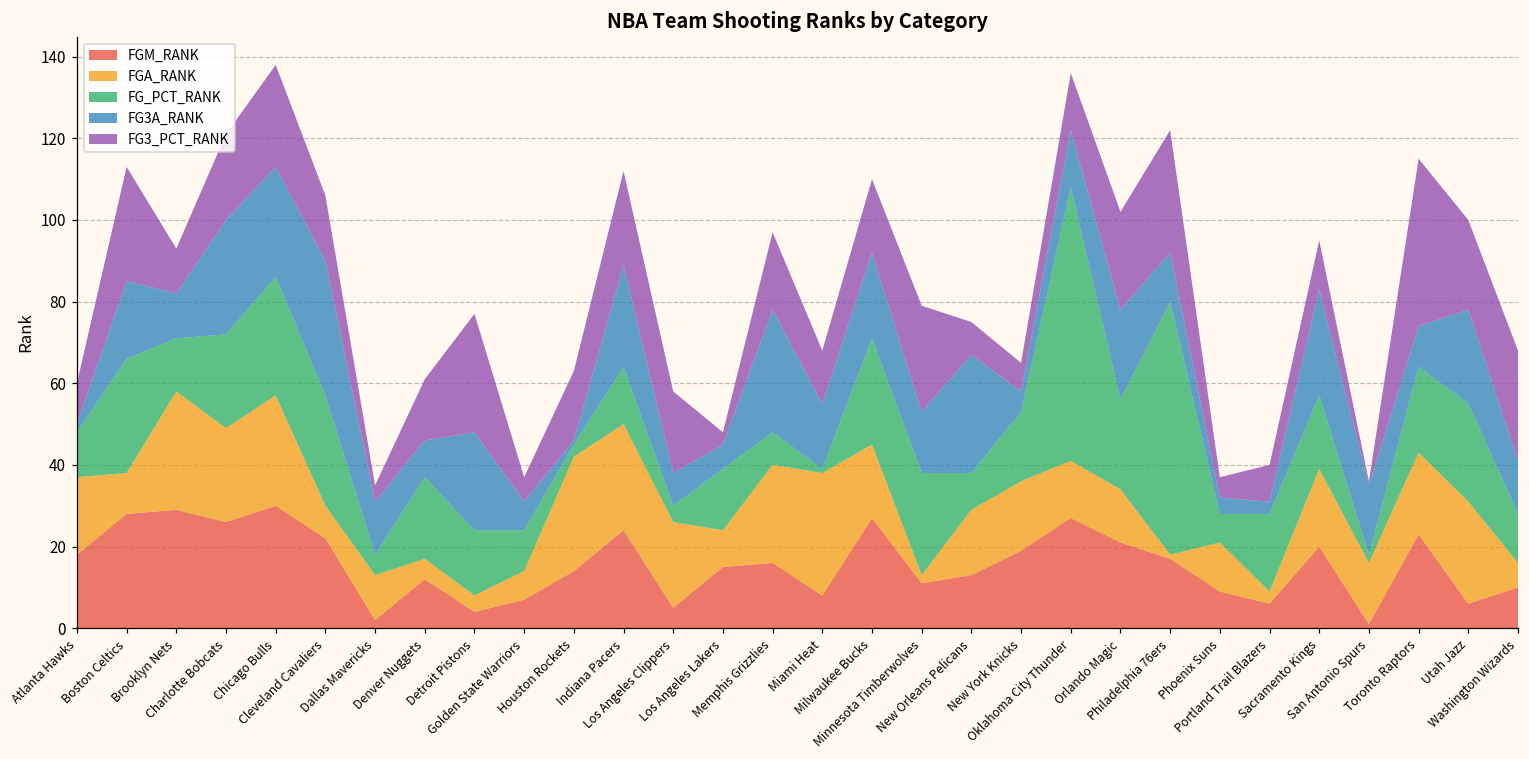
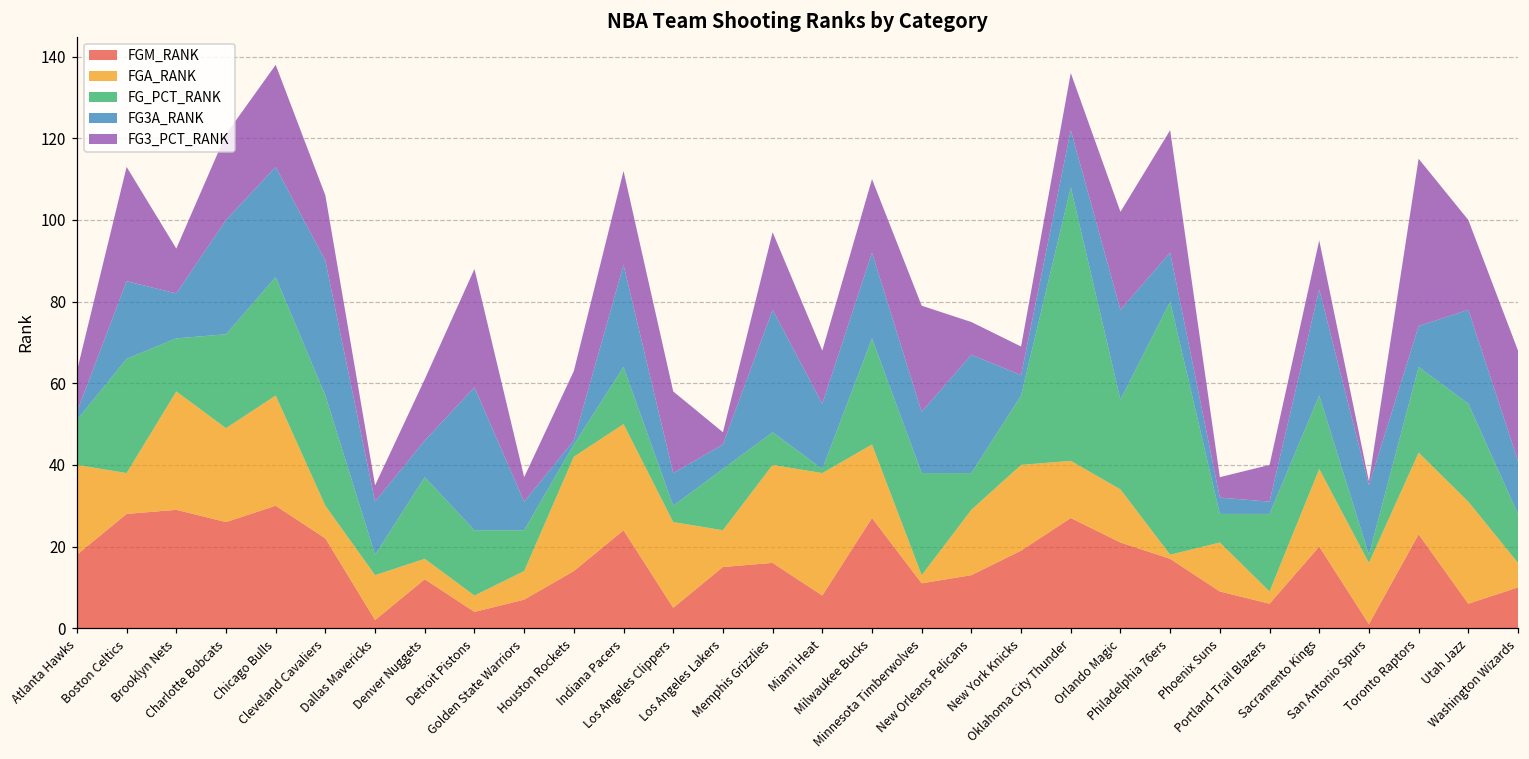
FGA_RANK, Atlanta Hawks: 19 -> 22
FG3A_RANK, Detroit Pistons: 24 -> 35
FGA_RANK, New York Knicks: 17 -> 21
